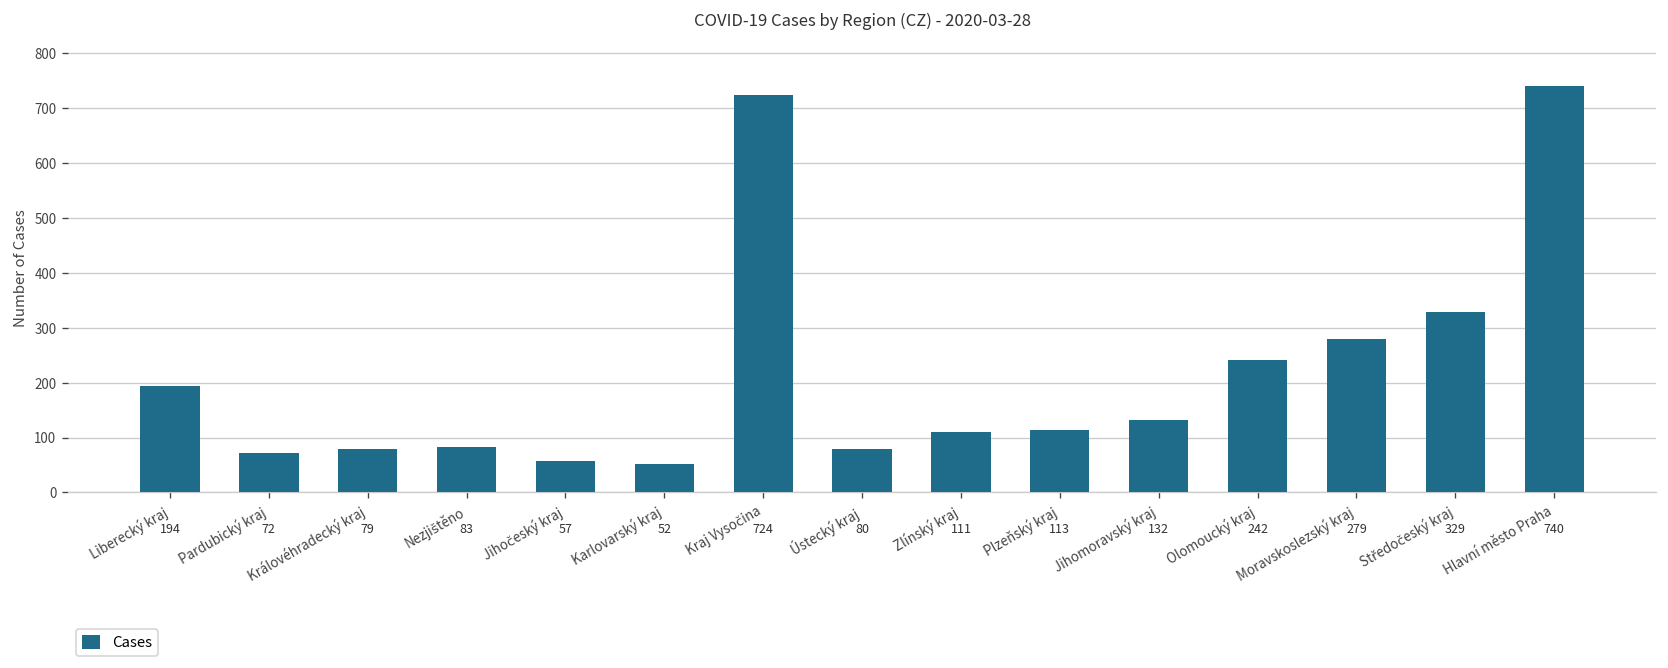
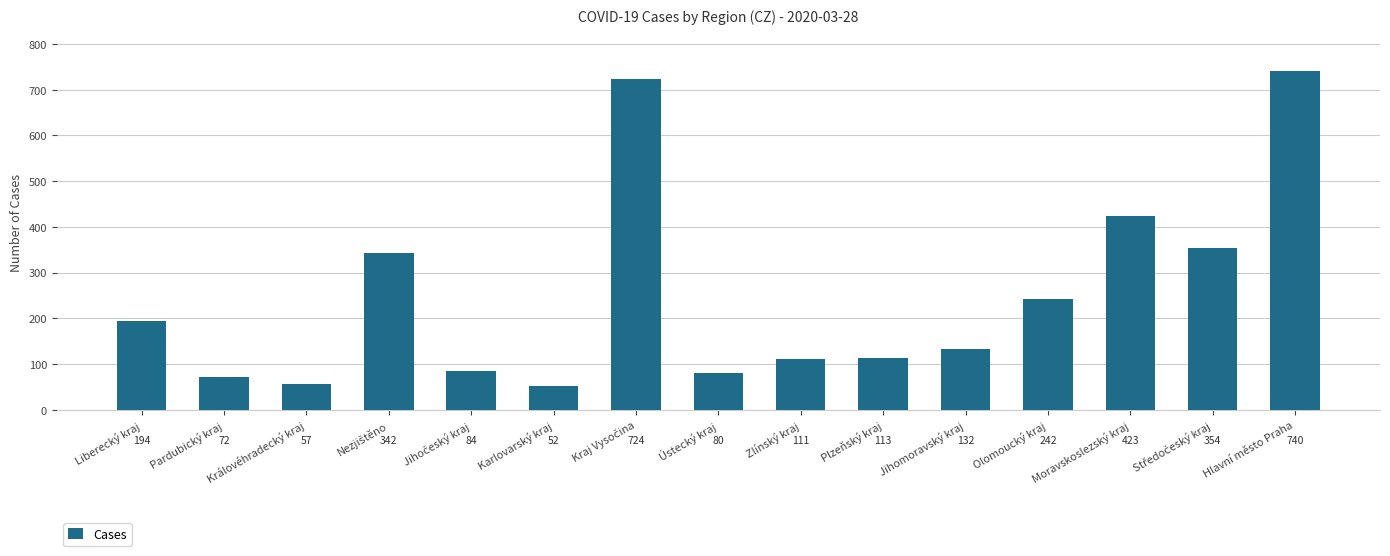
Královéhradecký kraj: 79 -> 57
Nezjištěno: 83 -> 342
Jihočeský kraj: 57 -> 84
Moravskoslezský kraj: 279 -> 423
Středočeský kraj: 329 -> 354
